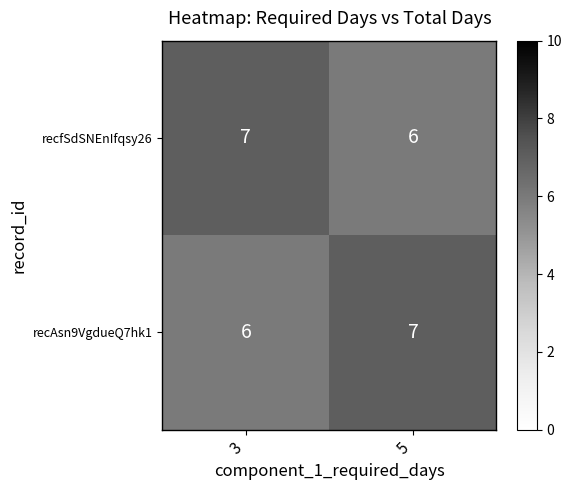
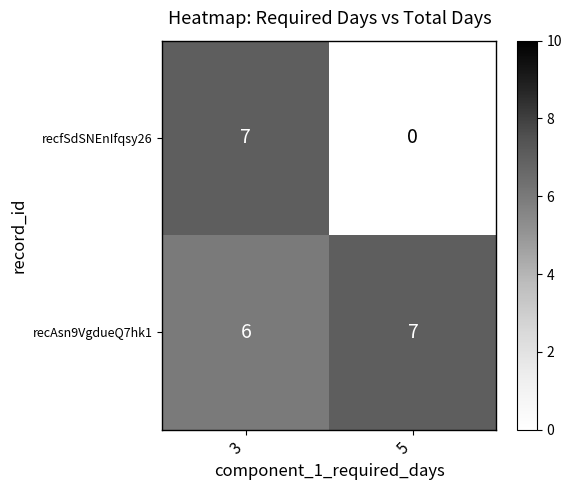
recfSdSNEnIfqsy26, 5: 6 -> 0
